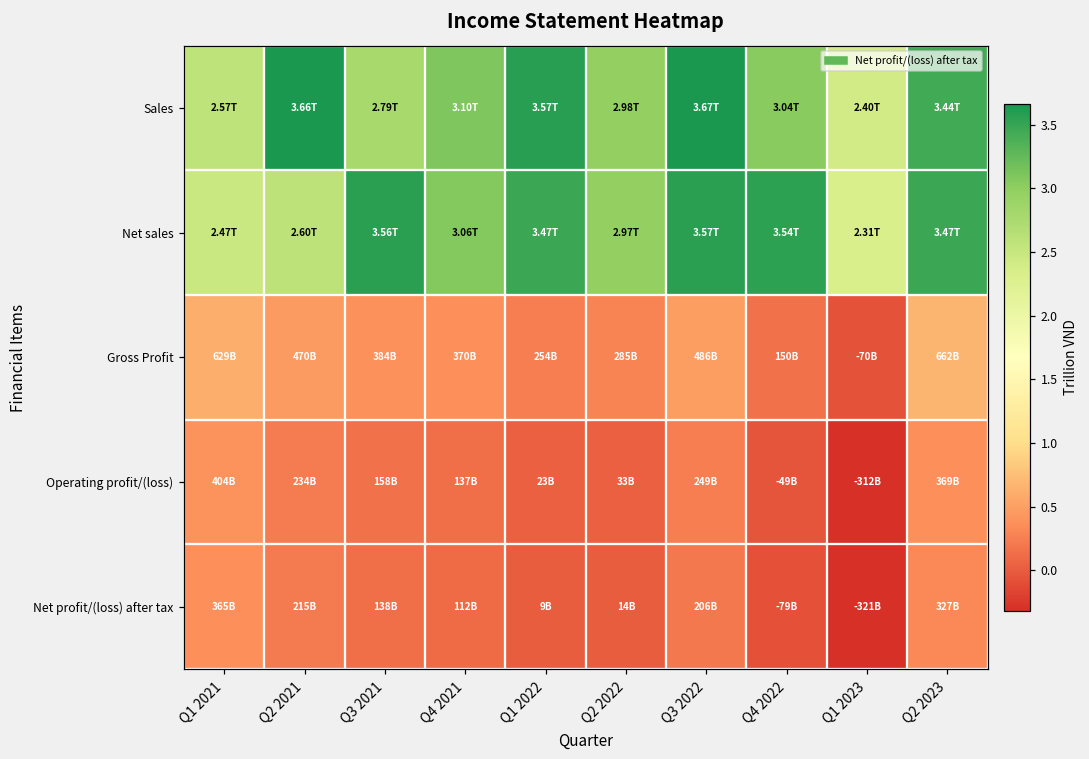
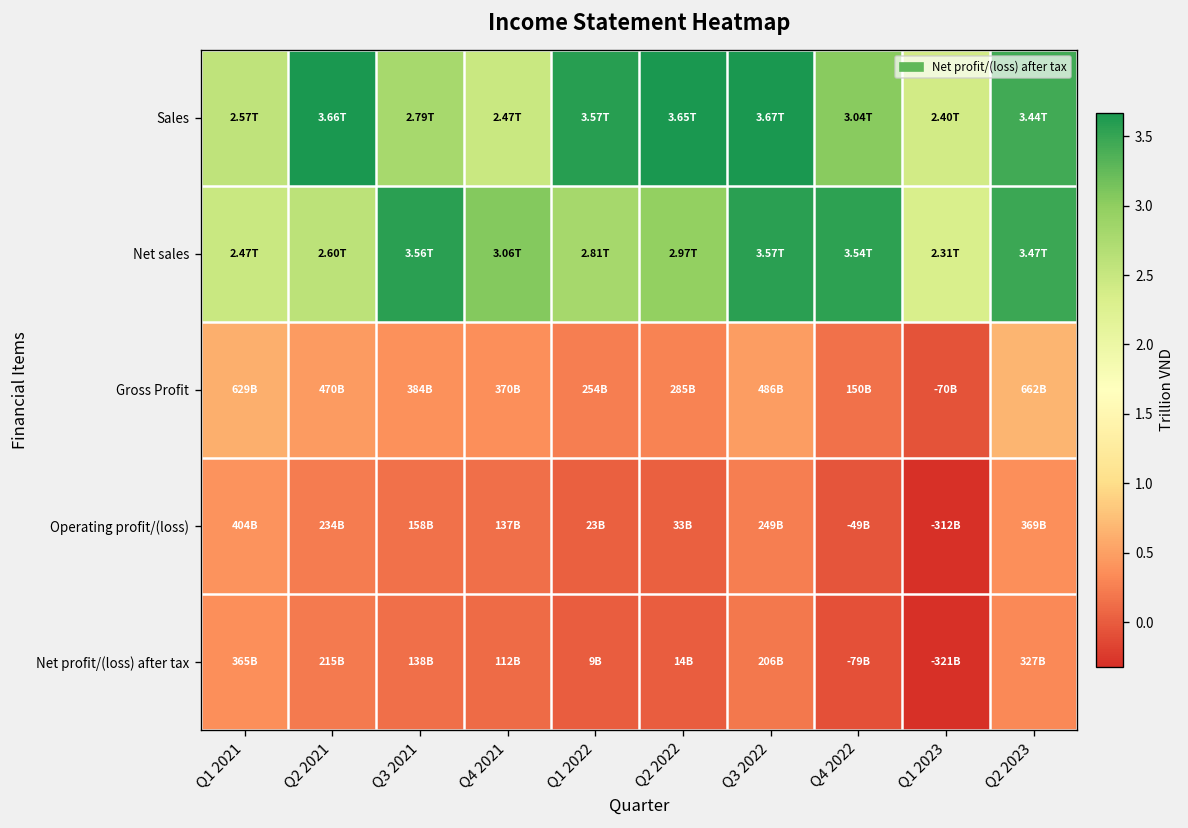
Sales, Q4 2021: 3.10T -> 2.47T
Sales, Q2 2022: 2.98T -> 3.65T
Net sales, Q1 2022: 3.47T -> 2.81T
